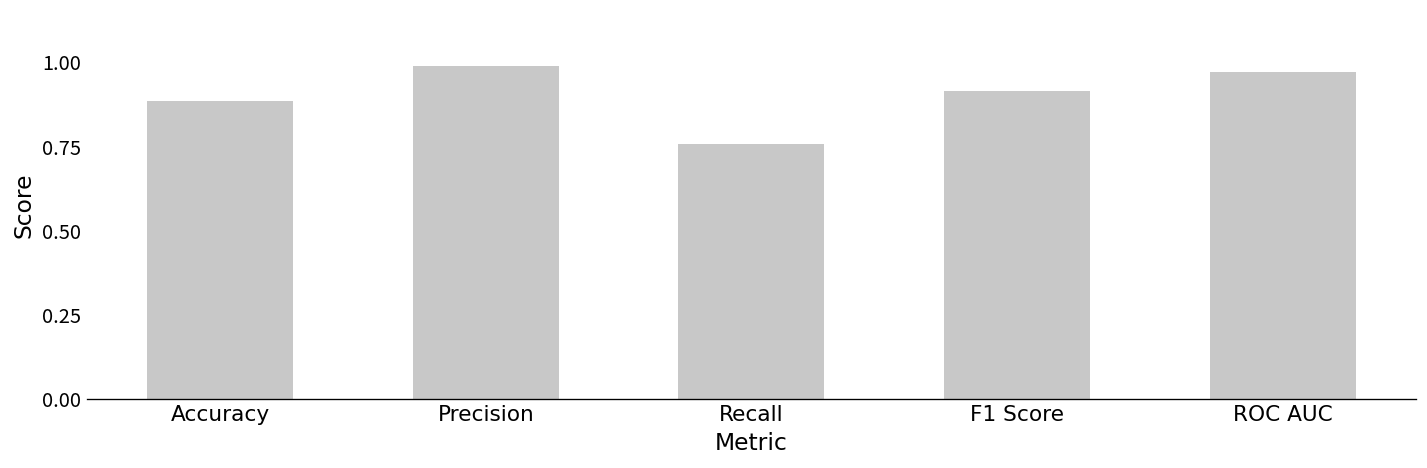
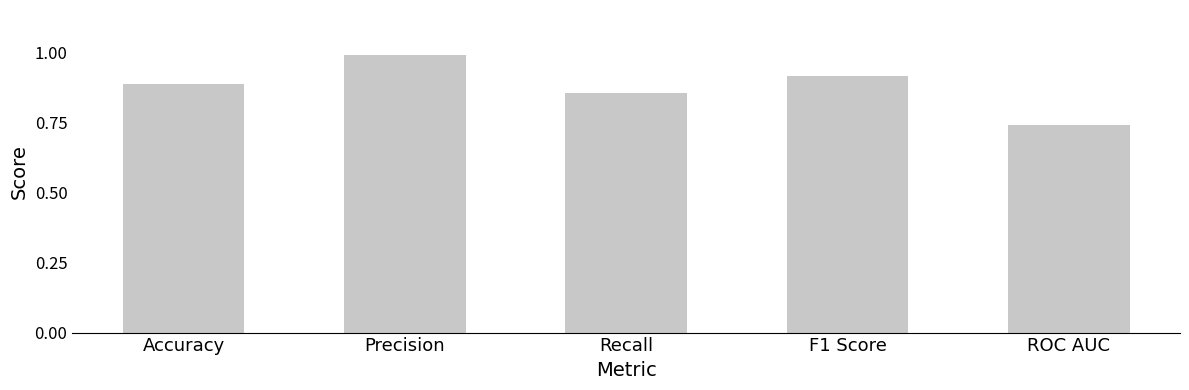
Recall: 0.76 -> 0.85
ROC AUC: 0.97 -> 0.74
